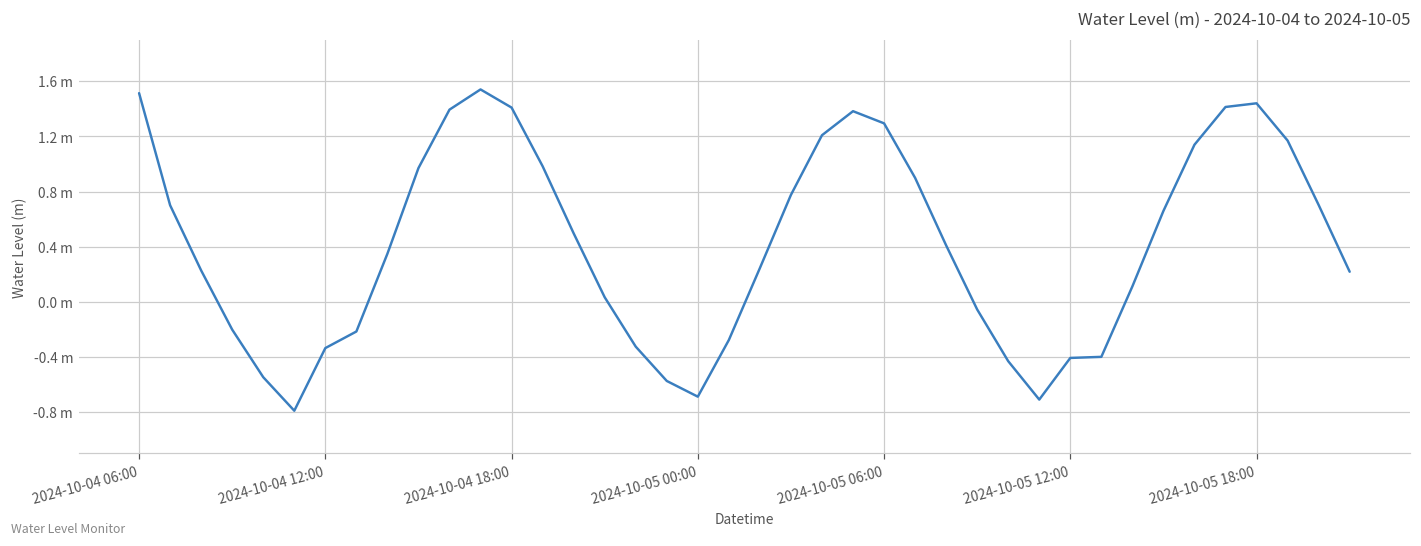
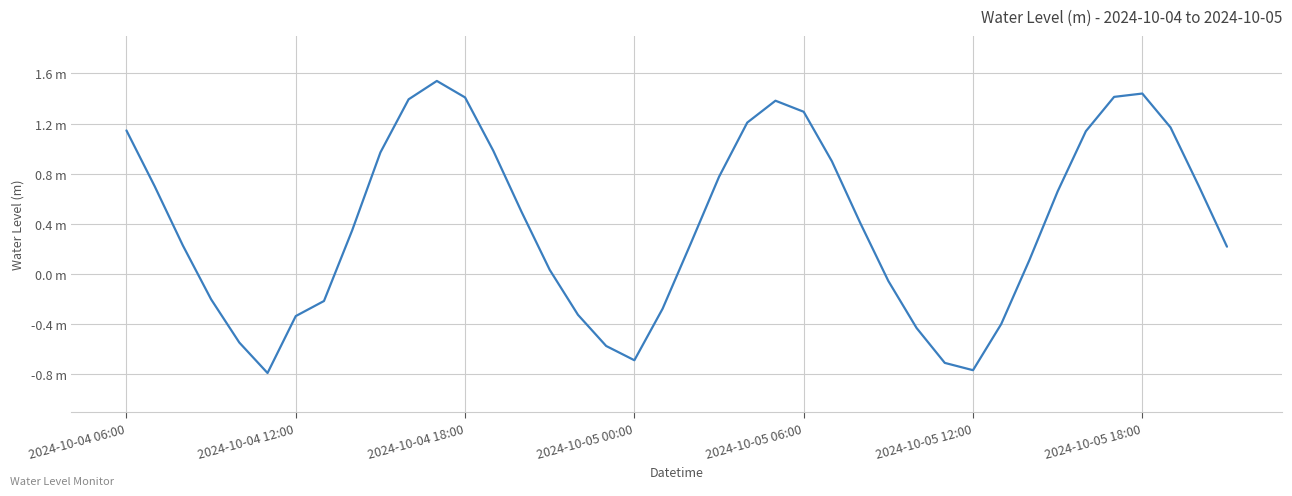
2024-10-04 06:00: 1.51 m -> 1.15 m
2024-10-05 12:00: -0.41 m -> -0.77 m
